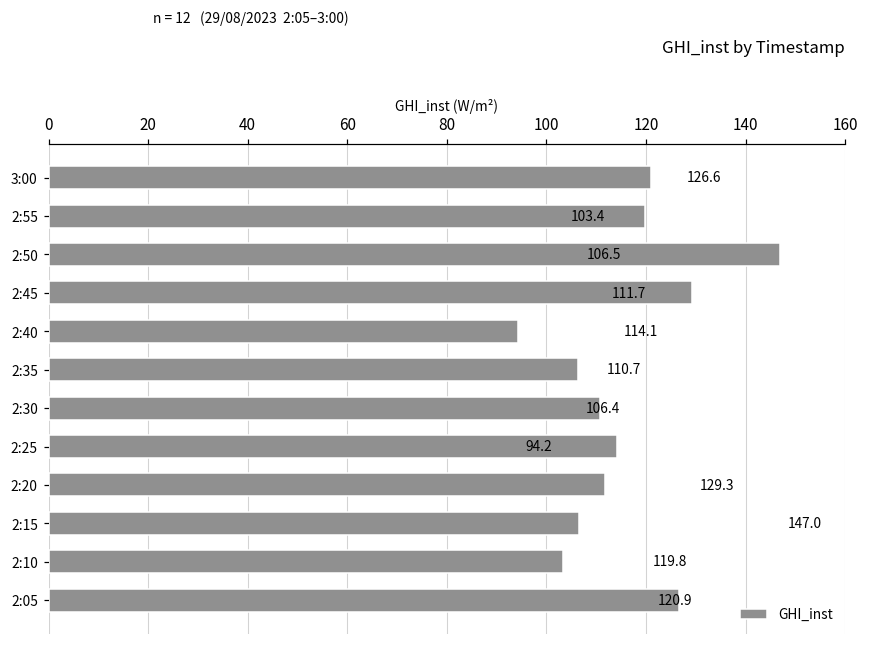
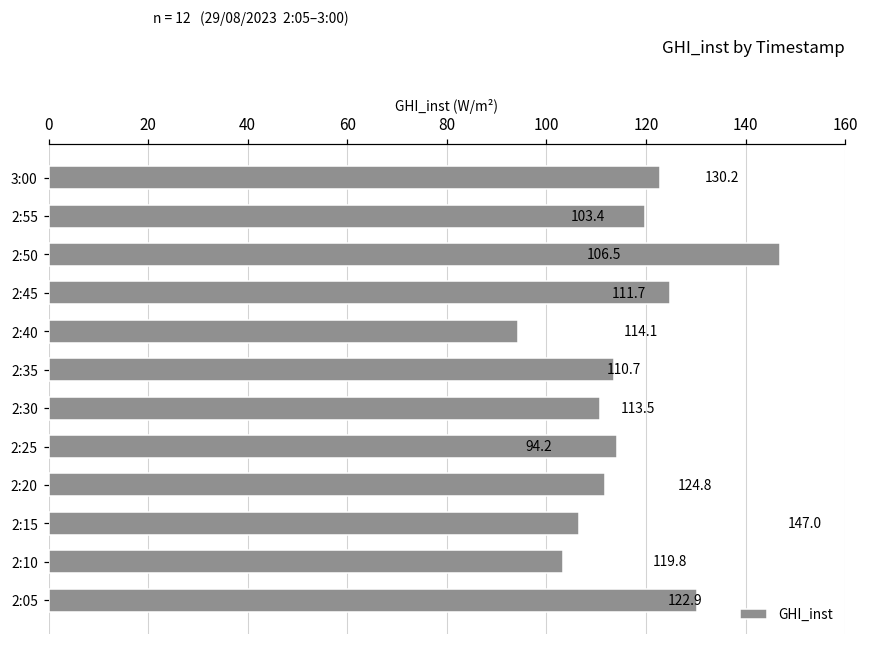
3:00: 120.9 -> 122.9
2:45: 129.3 -> 124.8
2:35: 106.4 -> 113.5
2:05: 126.6 -> 130.2
